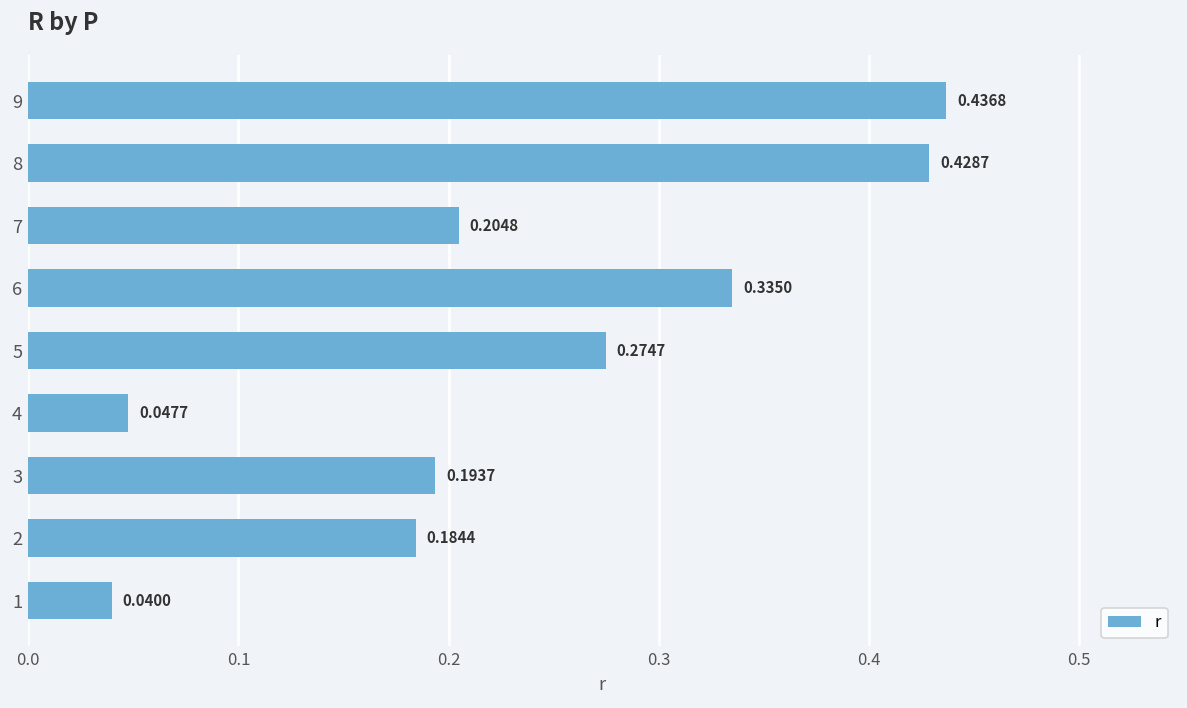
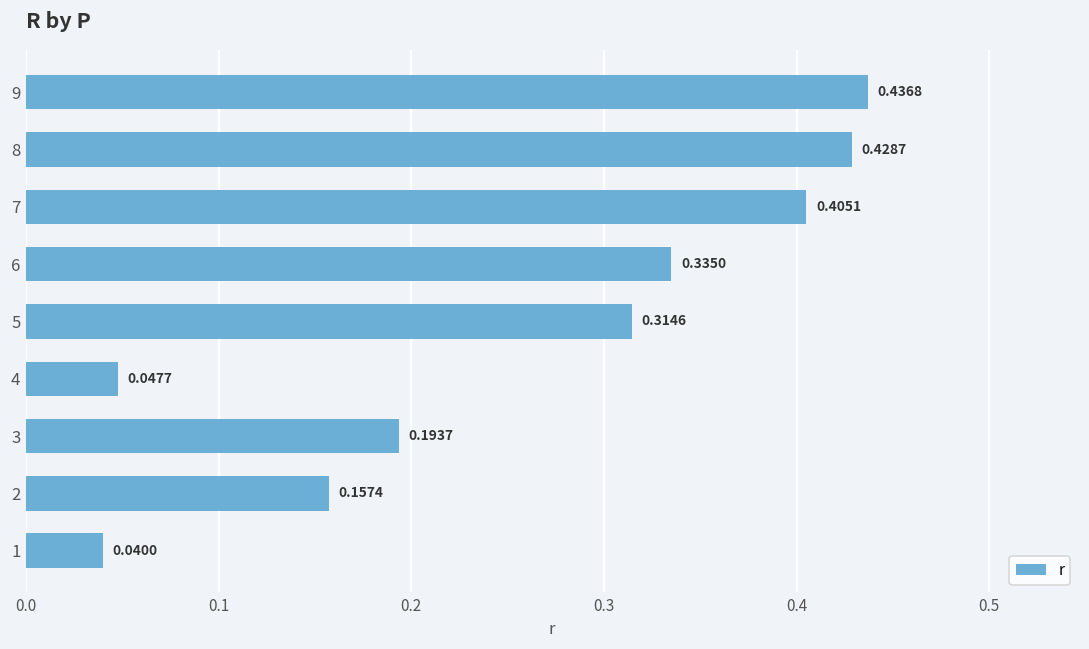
7: 0.2048 -> 0.4051
5: 0.2747 -> 0.3146
2: 0.1844 -> 0.1574
